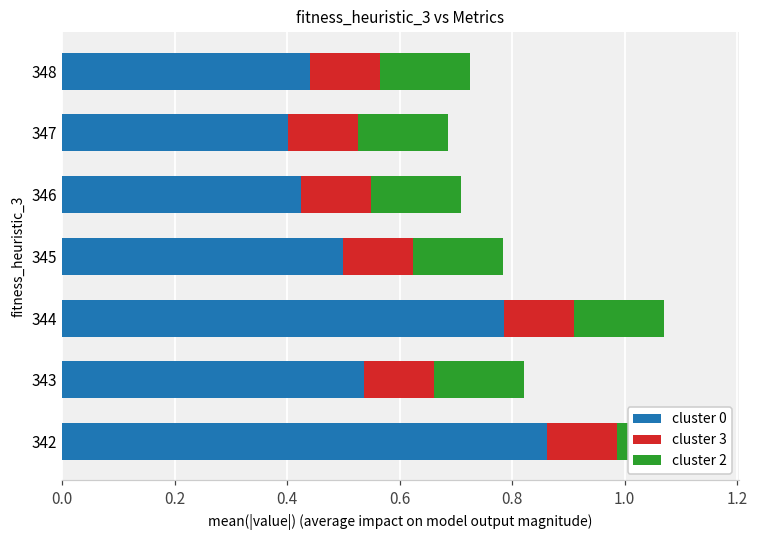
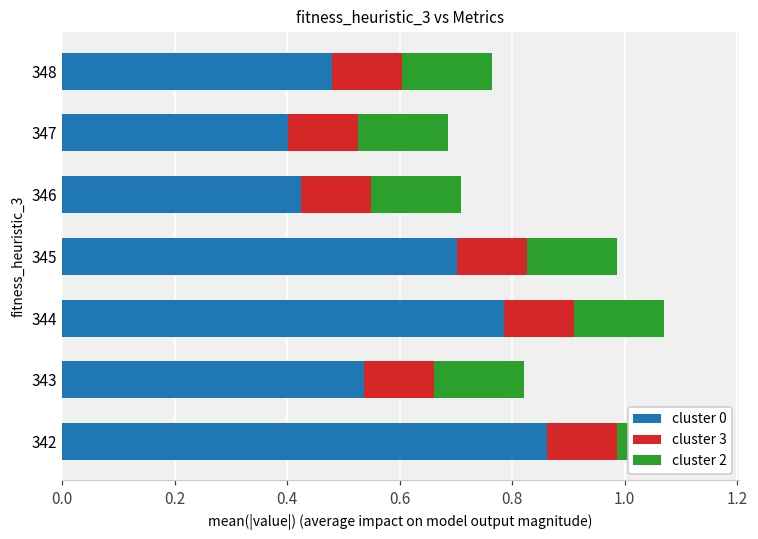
cluster 0, 348: 0.44 -> 0.48
cluster 0, 345: 0.50 -> 0.70
